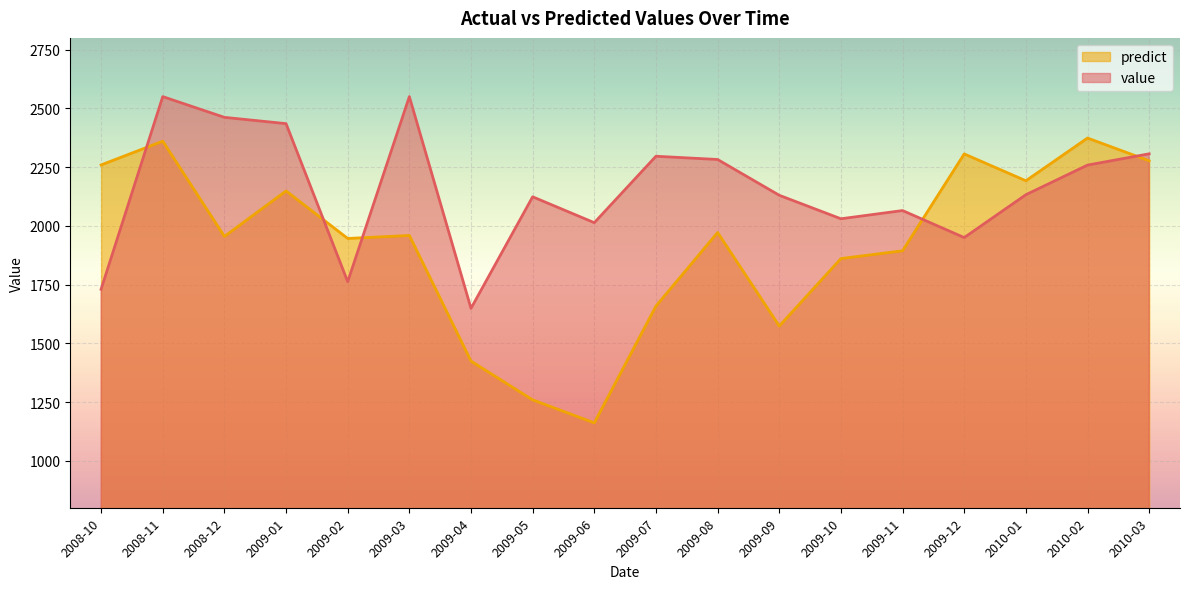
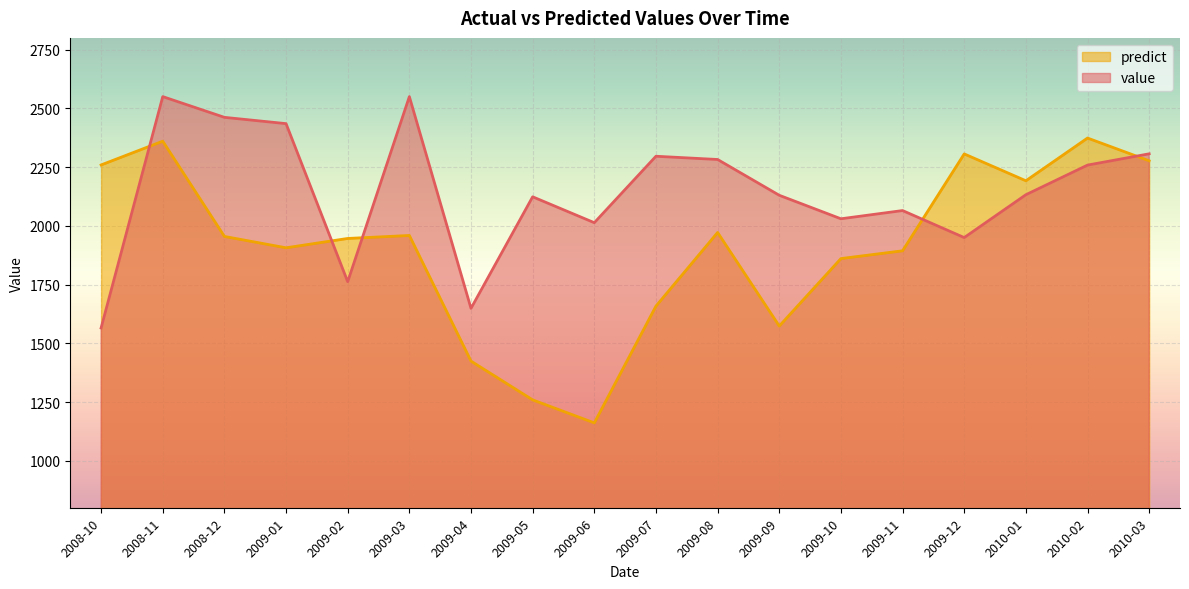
value, 2008-10: 1730 -> 1570
predict, 2009-01: 2150 -> 1910
